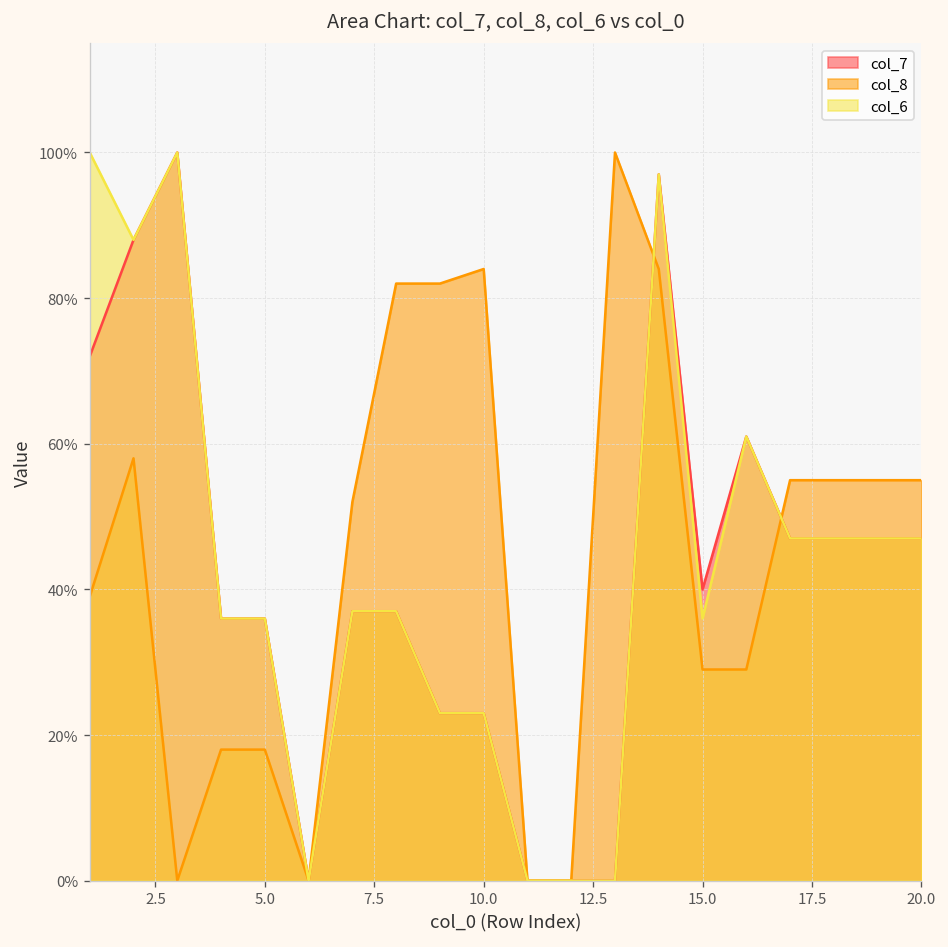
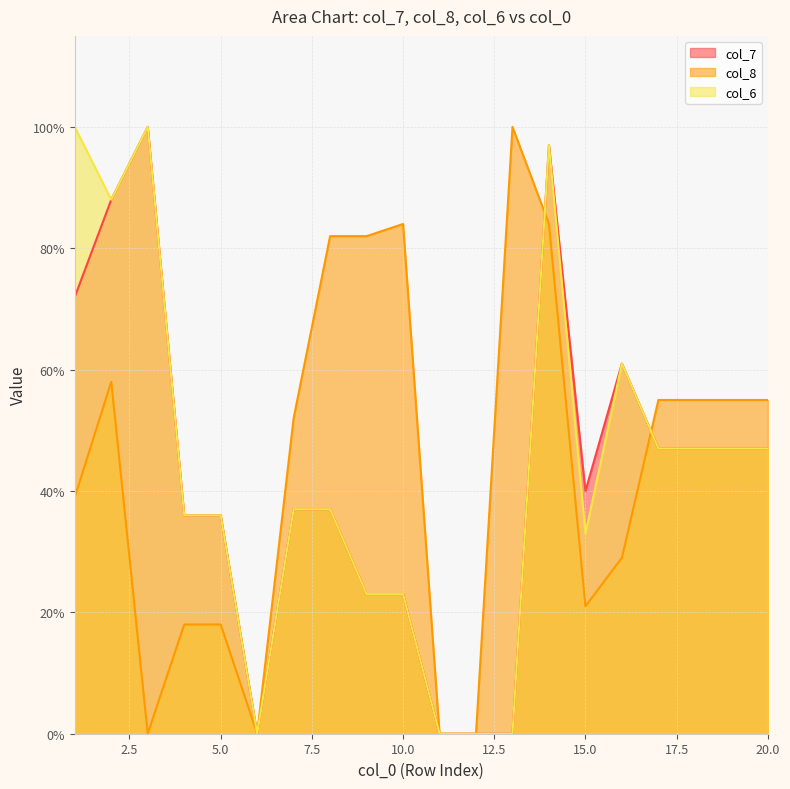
col_8, 15.0: 29% -> 21%
col_6, 15.0: 36% -> 33%
